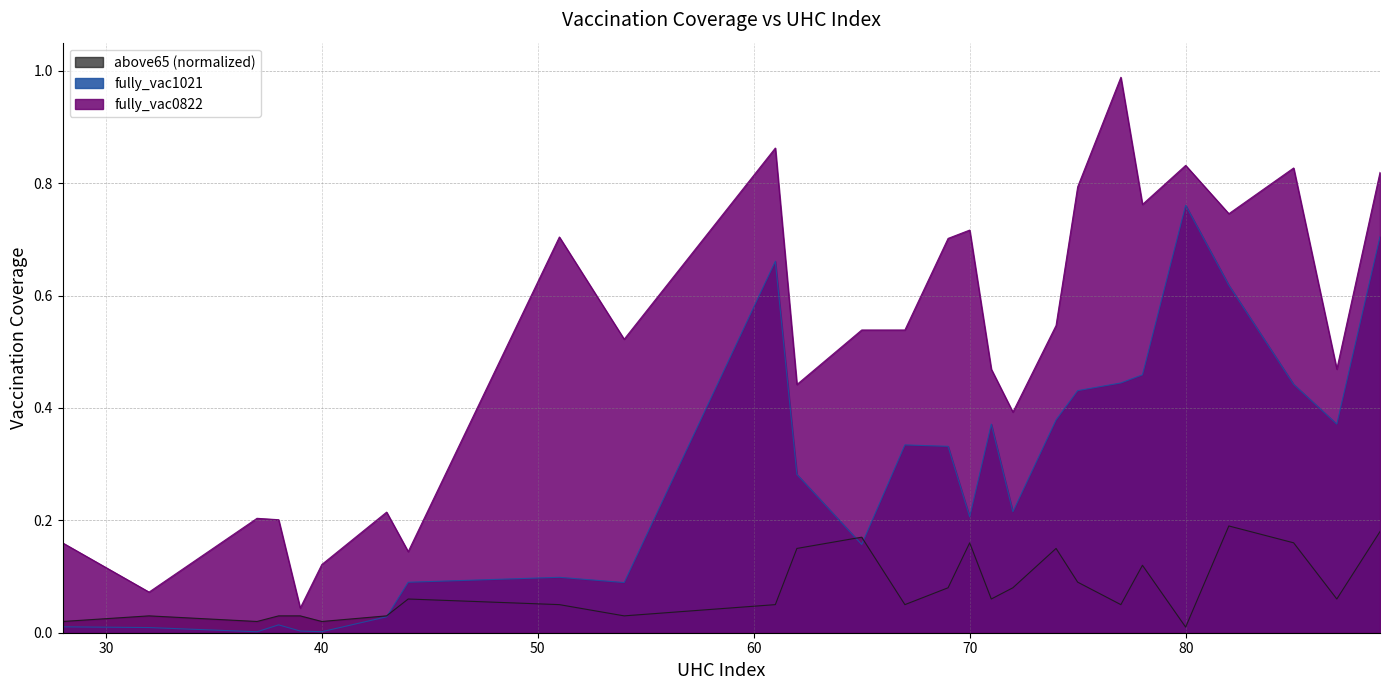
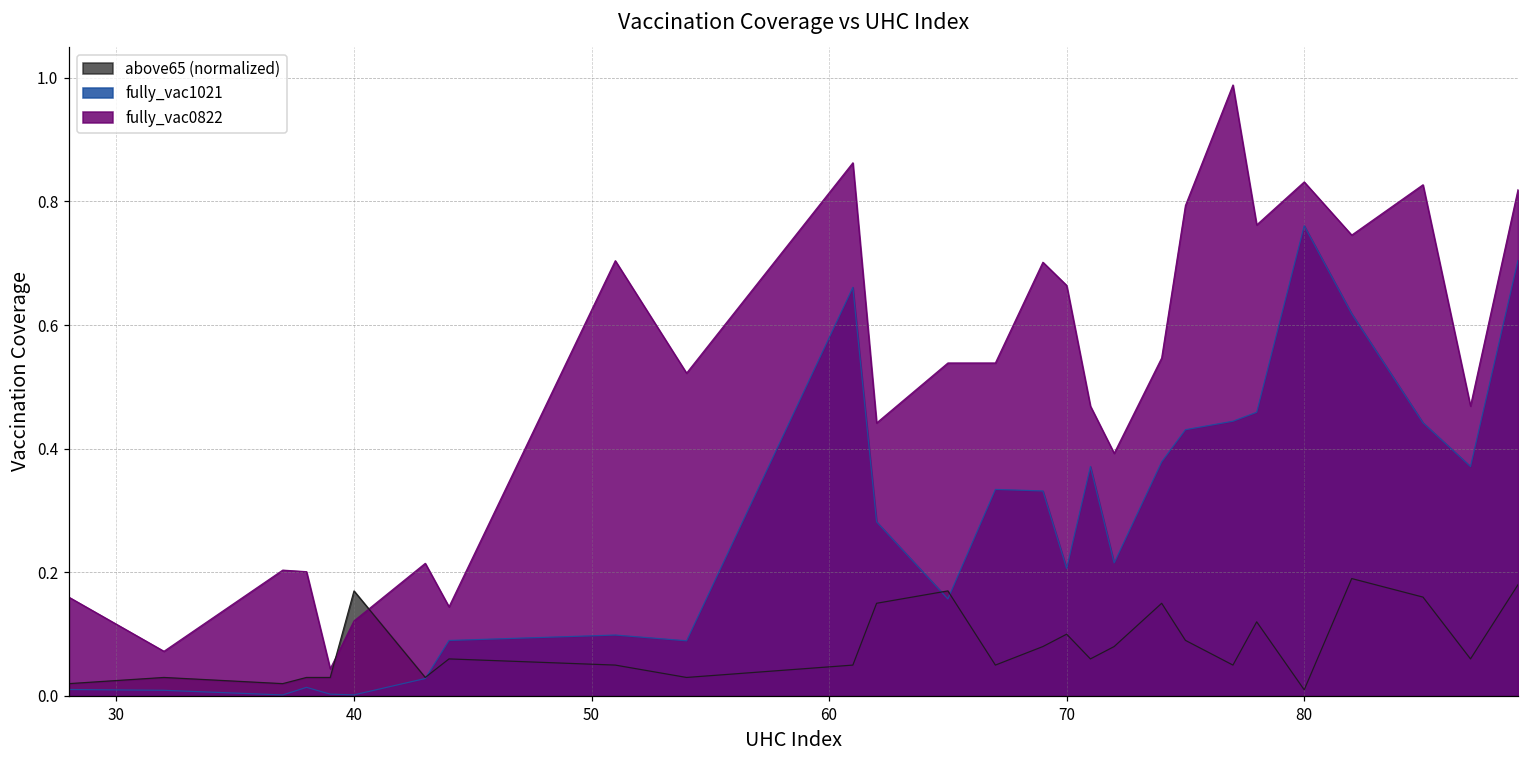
above65 (normalized), 40: 0.02 -> 0.17
above65 (normalized), 70: 0.16 -> 0.10
fully_vac0822, 70: 0.72 -> 0.66
